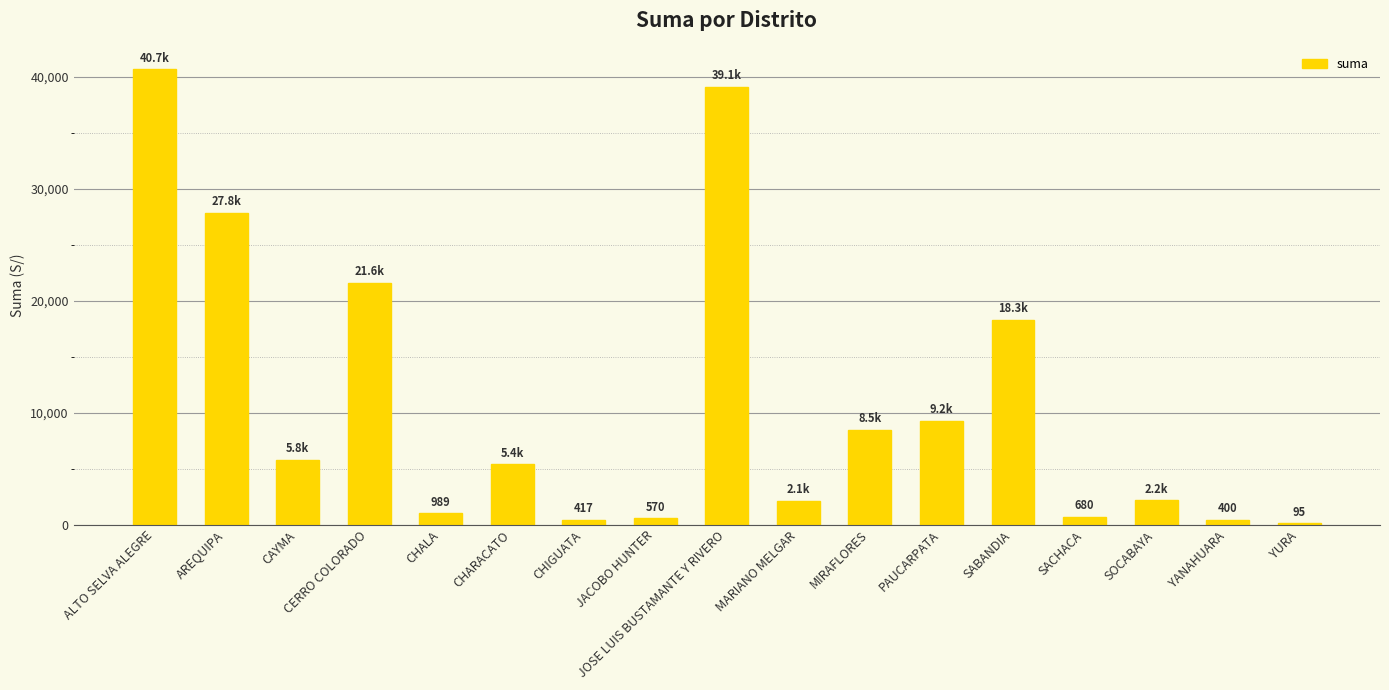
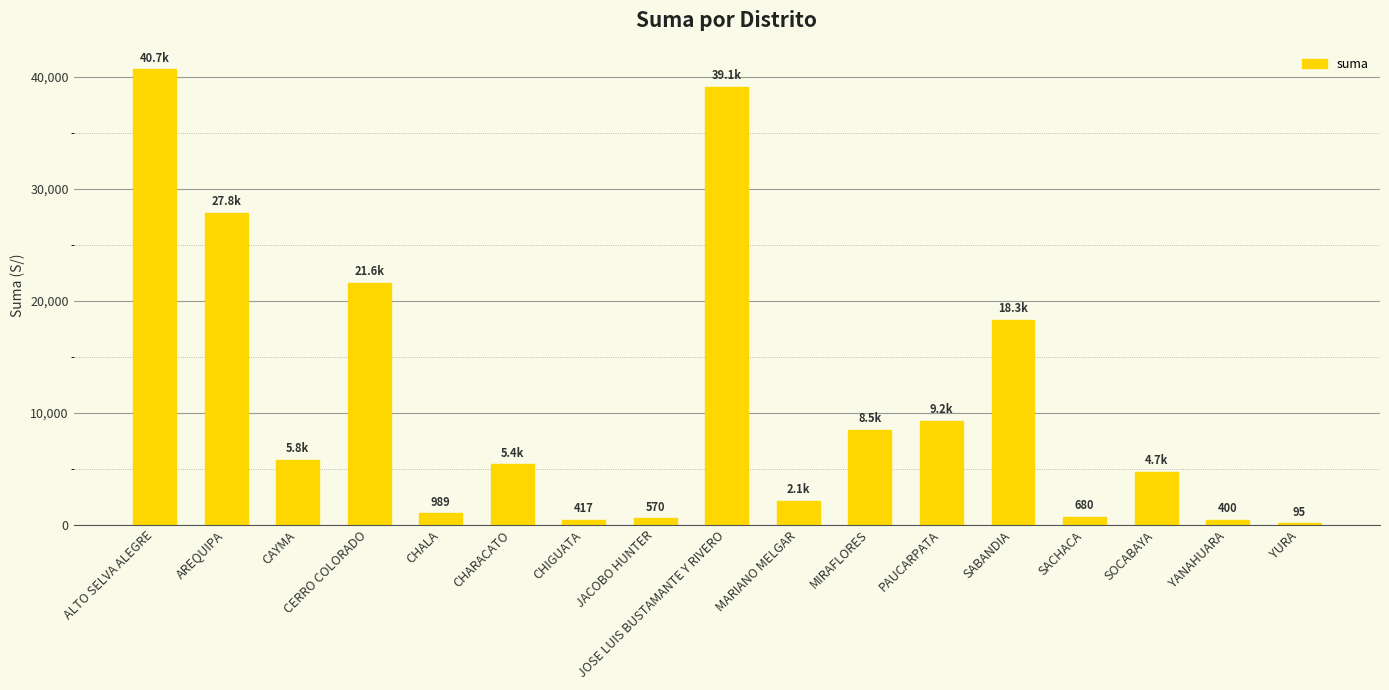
SOCABAYA: 2.2k -> 4.7k
